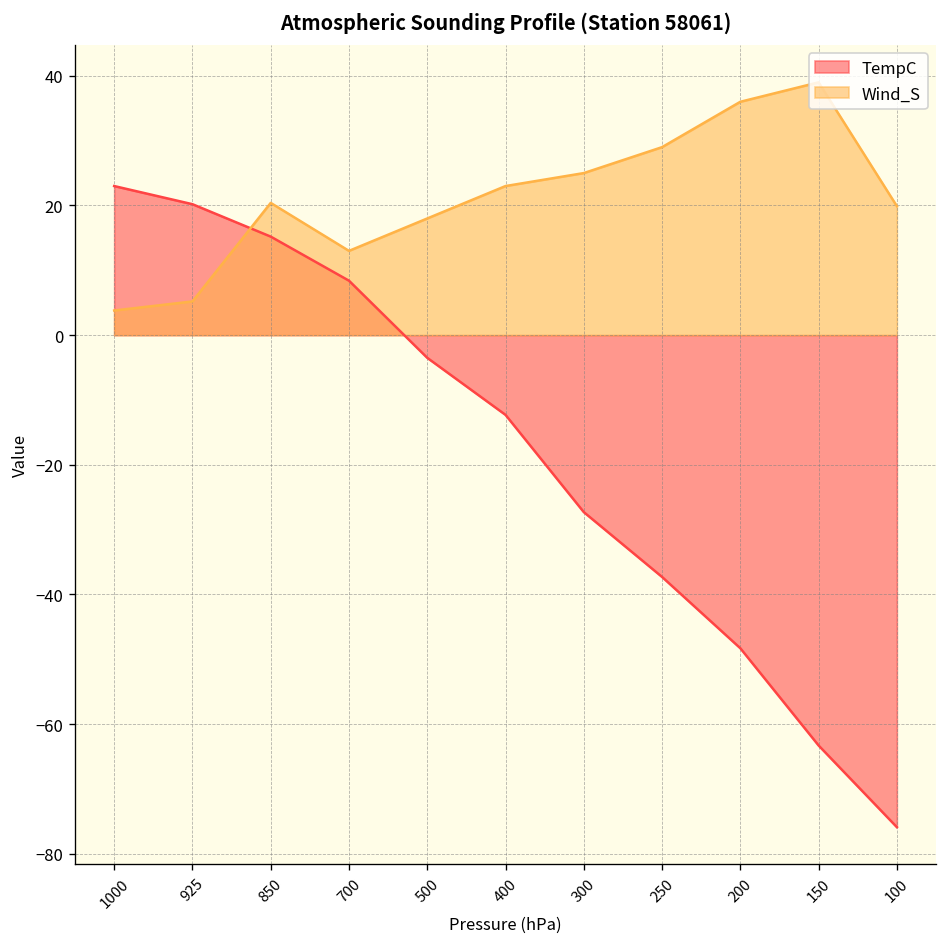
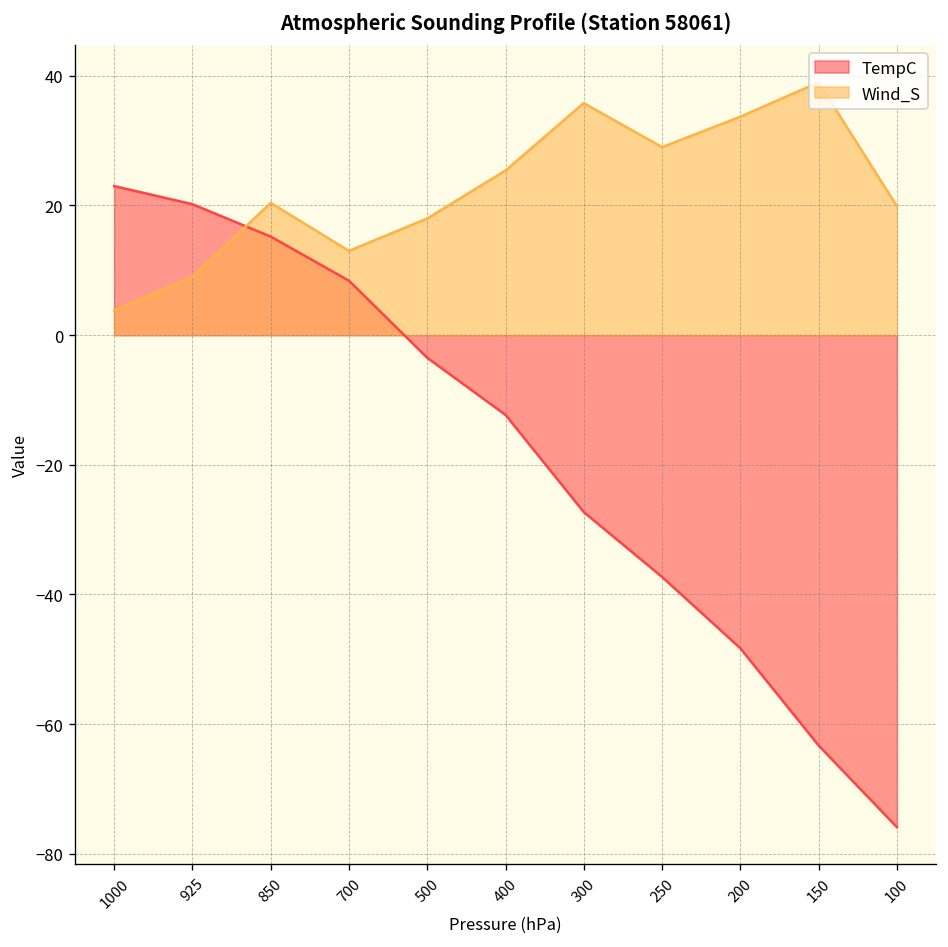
Wind_S, 925: 5 -> 9
Wind_S, 400: 23 -> 25
Wind_S, 300: 25 -> 36
Wind_S, 200: 36 -> 34
